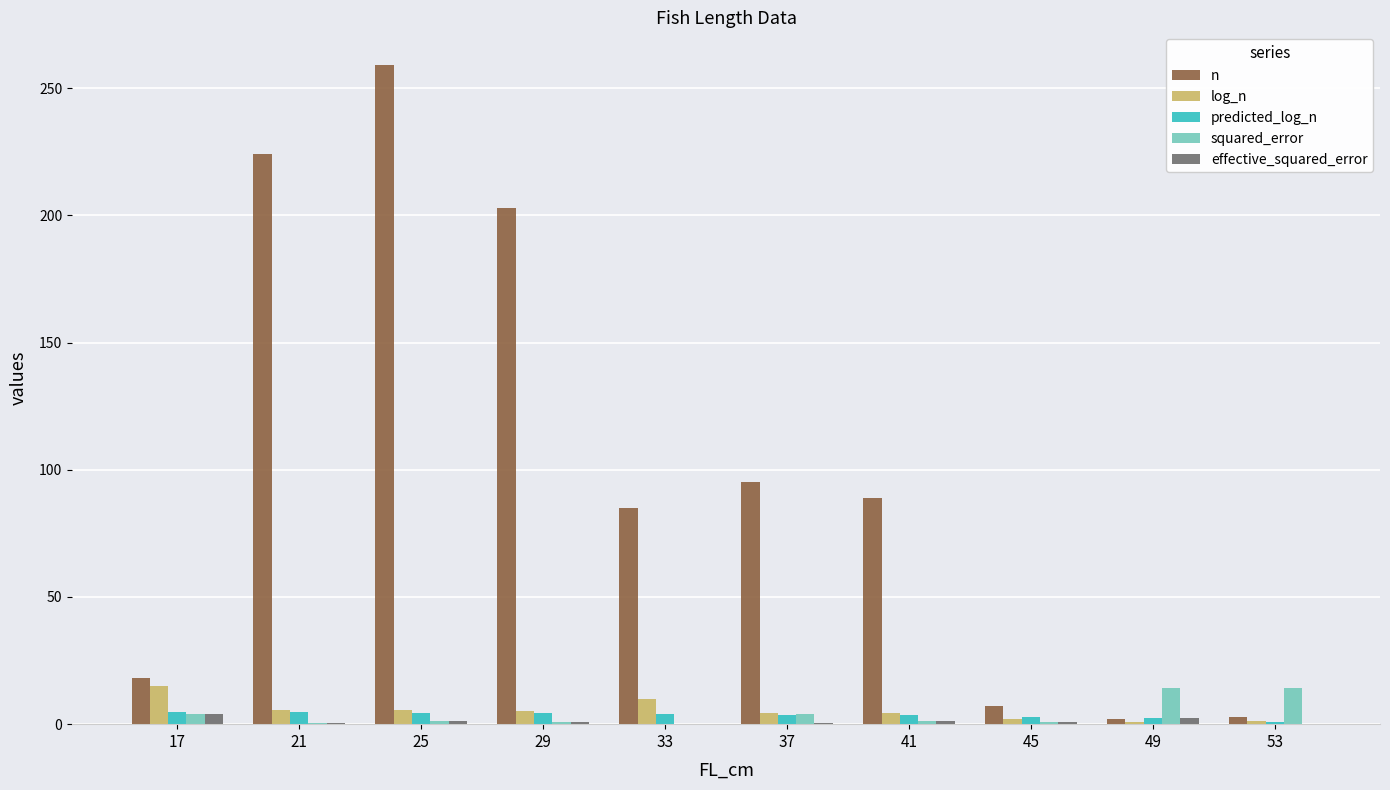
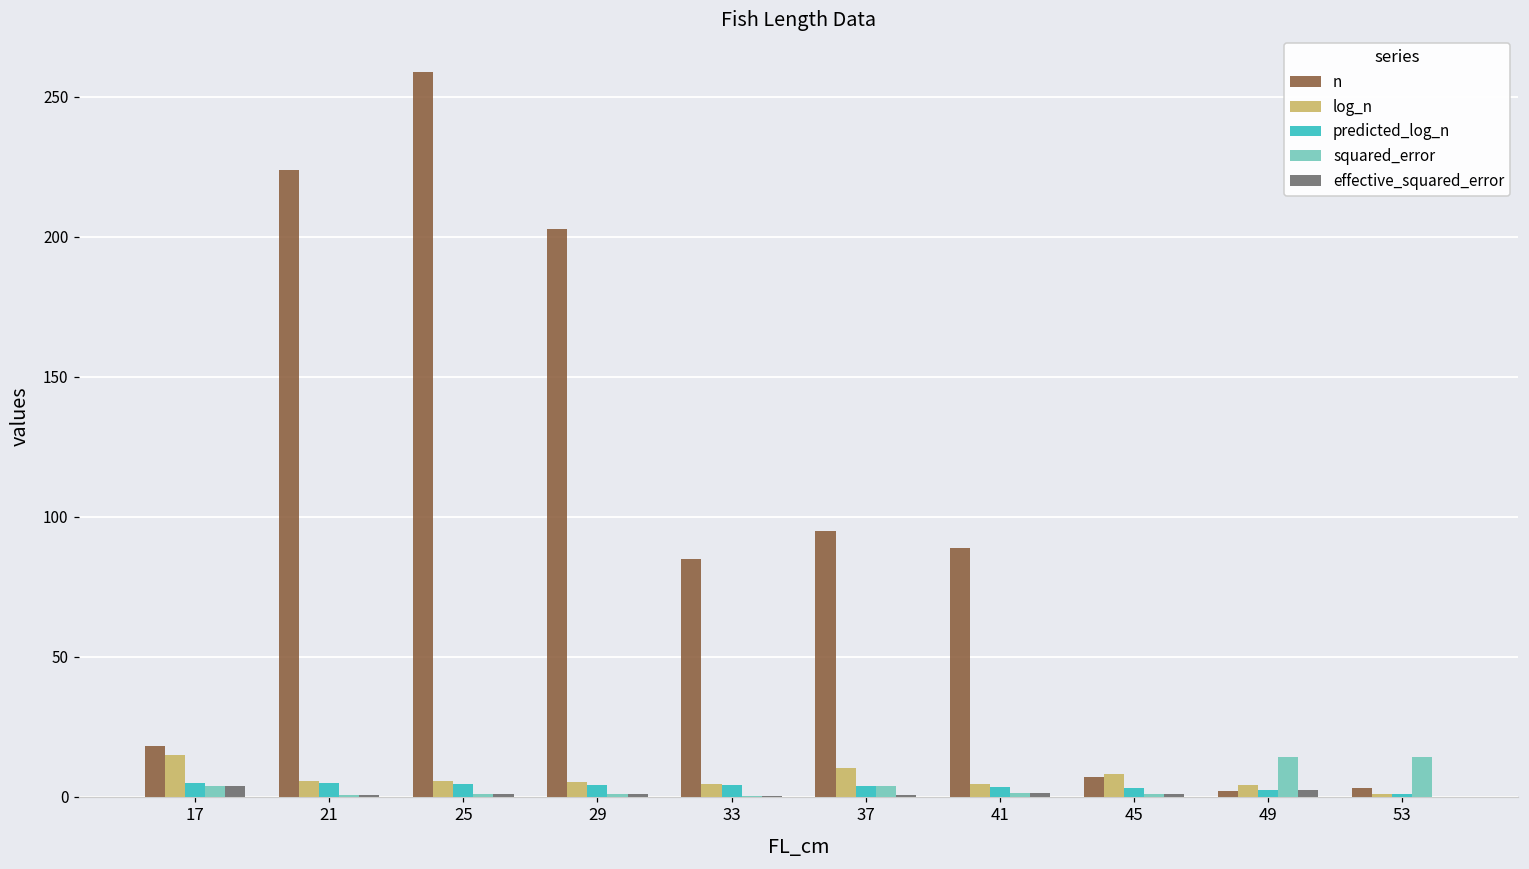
log_n, 33: 10 -> 4
log_n, 37: 5 -> 10
log_n, 45: 2 -> 8
log_n, 49: 1 -> 4
